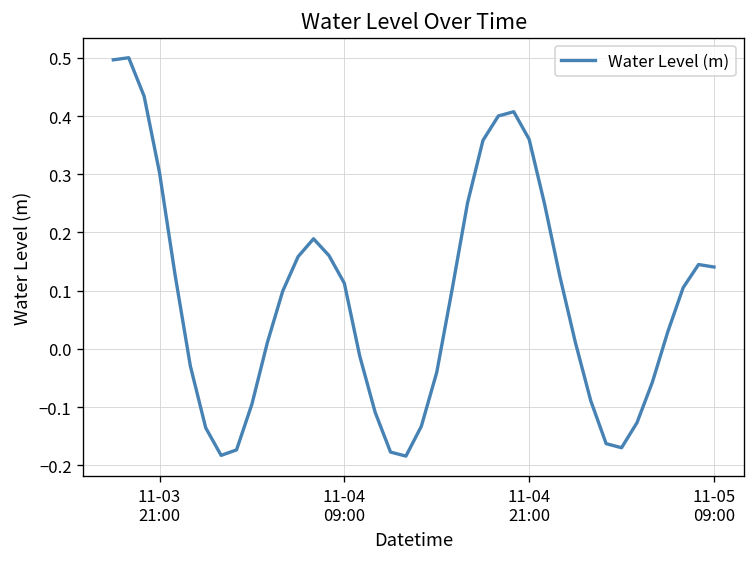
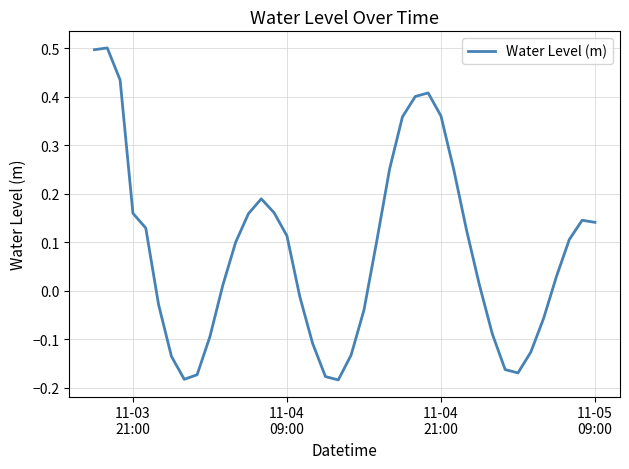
11-03 21:00: 0.30 -> 0.16
